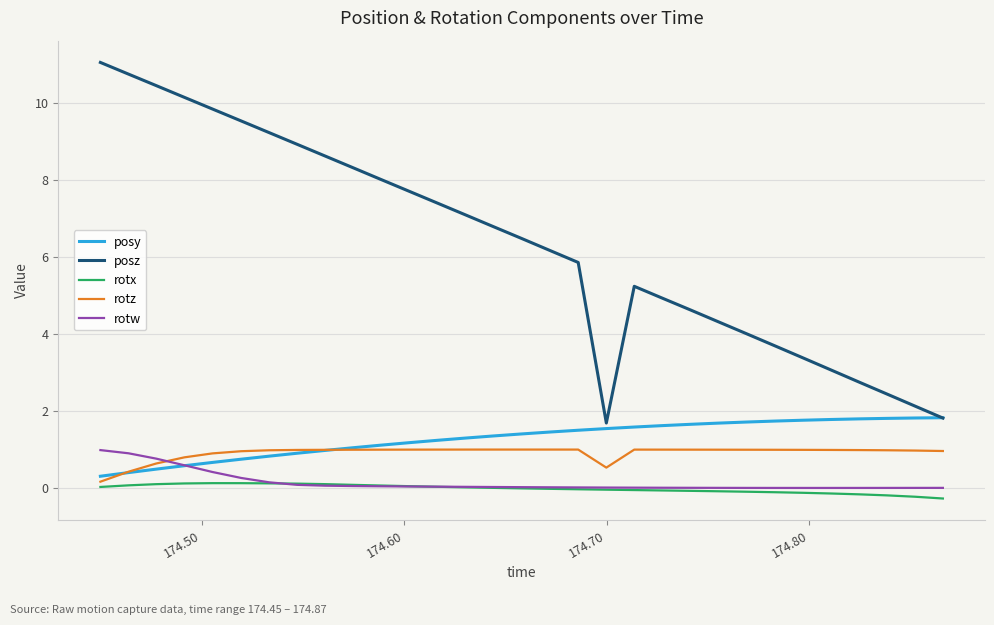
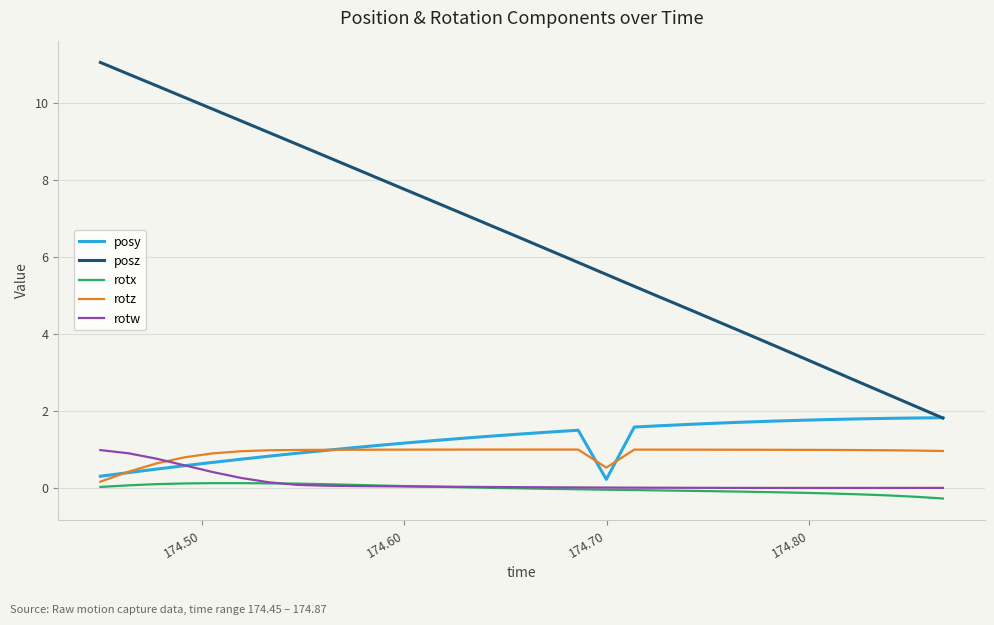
posy, 174.70: 1.5 -> 0.2
posz, 174.70: 1.7 -> 5.6
